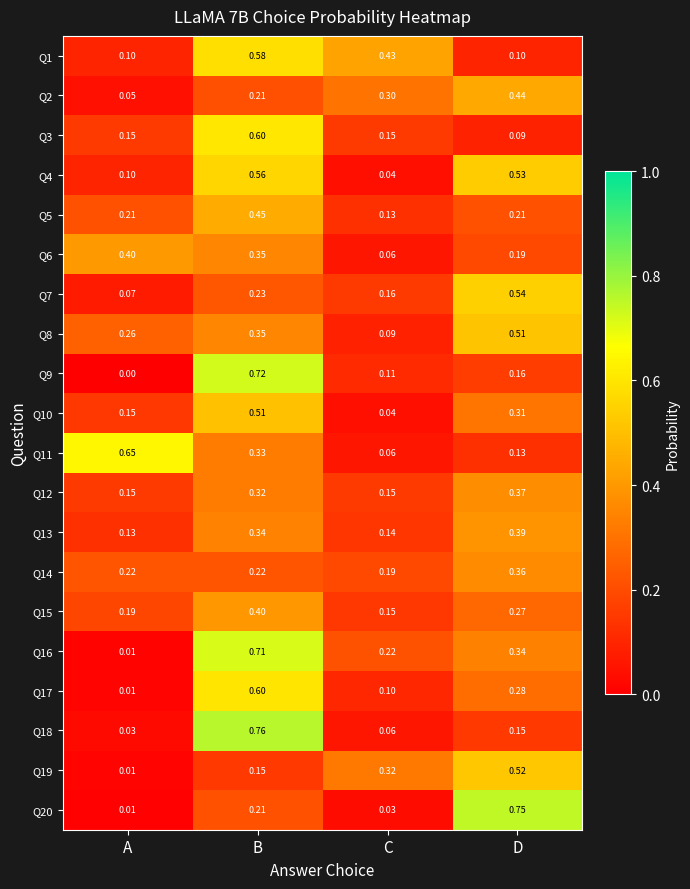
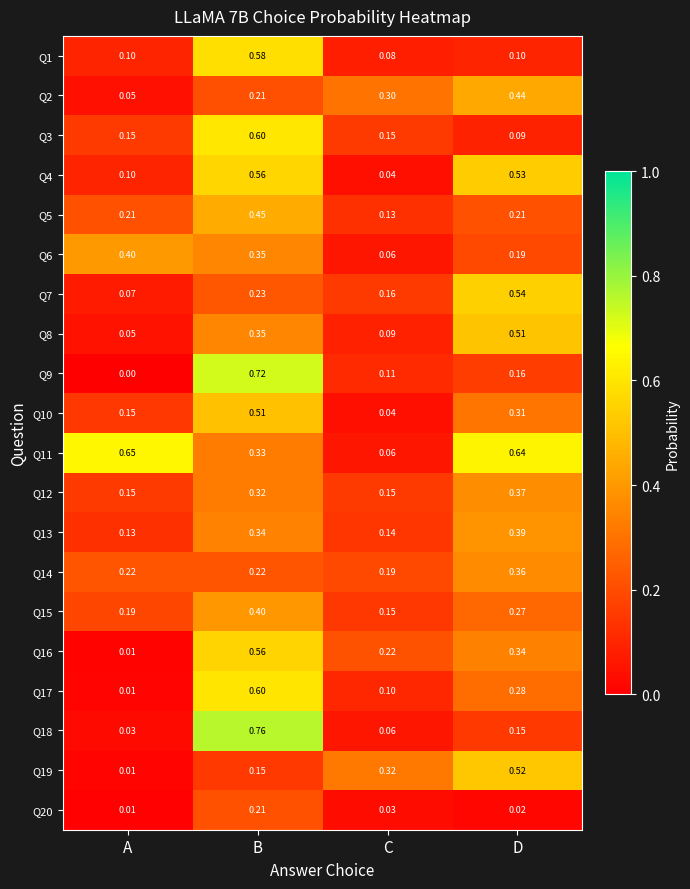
Q1, C: 0.43 -> 0.08
Q8, A: 0.26 -> 0.05
Q11, D: 0.13 -> 0.64
Q16, B: 0.71 -> 0.56
Q20, D: 0.75 -> 0.02
